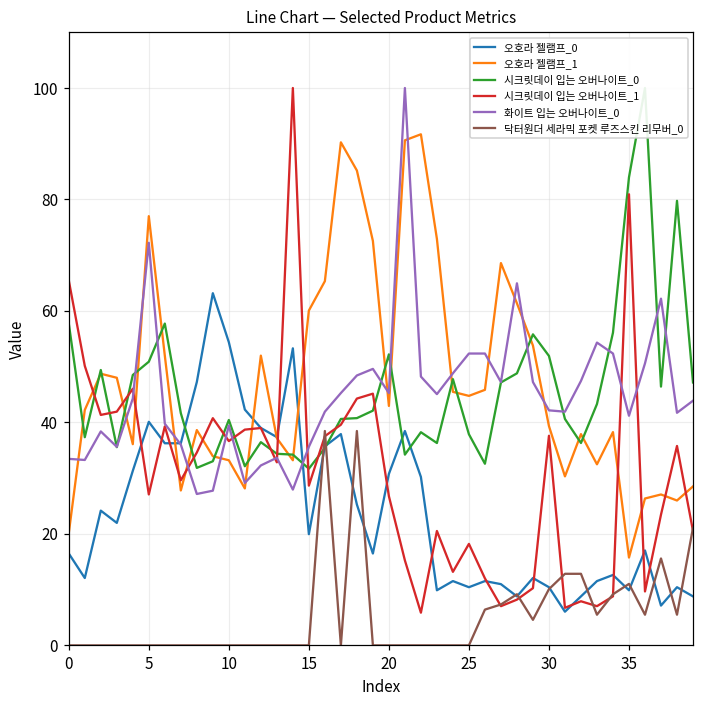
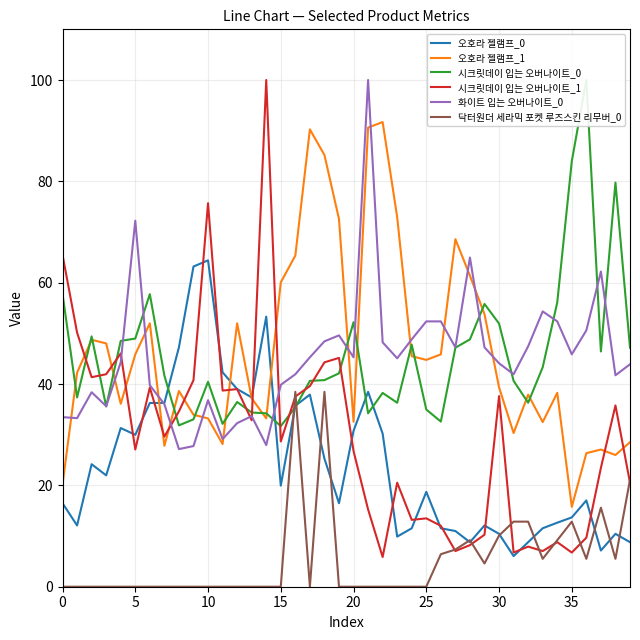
오호라 젤램프_0, 5: 40 -> 30
오호라 젤램프_1, 5: 77 -> 46
시크릿데이 입는 오버나이트_0, 5: 51 -> 49
오호라 젤램프_0, 10: 54 -> 64
시크릿데이 입는 오버나이트_1, 10: 37 -> 76
화이트 입는 오버나이트_0, 10: 39 -> 37
화이트 입는 오버나이트_0, 15: 36 -> 40
오호라 젤램프_1, 20: 43 -> 33
오호라 젤램프_0, 25: 10 -> 19
시크릿데이 입는 오버나이트_0, 25: 38 -> 35
시크릿데이 입는 오버나이트_1, 25: 18 -> 13
화이트 입는 오버나이트_0, 30: 42 -> 44
오호라 젤램프_0, 35: 10 -> 14
시크릿데이 입는 오버나이트_1, 35: 81 -> 7
화이트 입는 오버나이트_0, 35: 41 -> 46
닥터원더 세라믹 포켓 루즈스킨 리무버_0, 35: 11 -> 13
